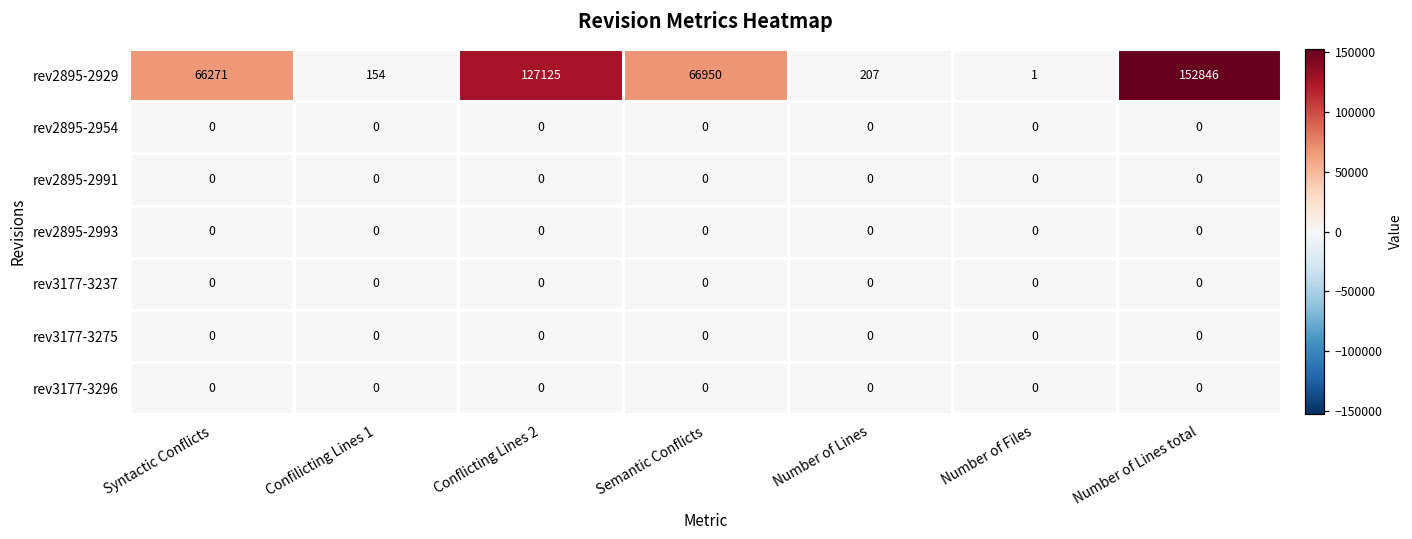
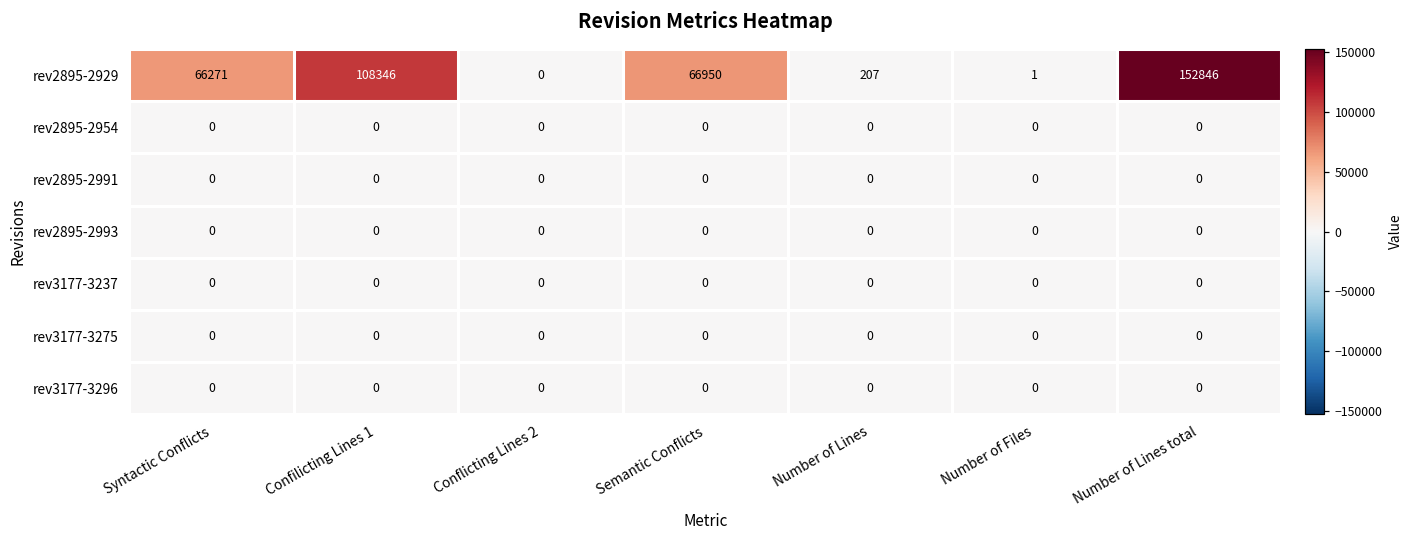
rev2895-2929, Confilicting Lines 1: 154 -> 108346
rev2895-2929, Conflicting Lines 2: 127125 -> 0
